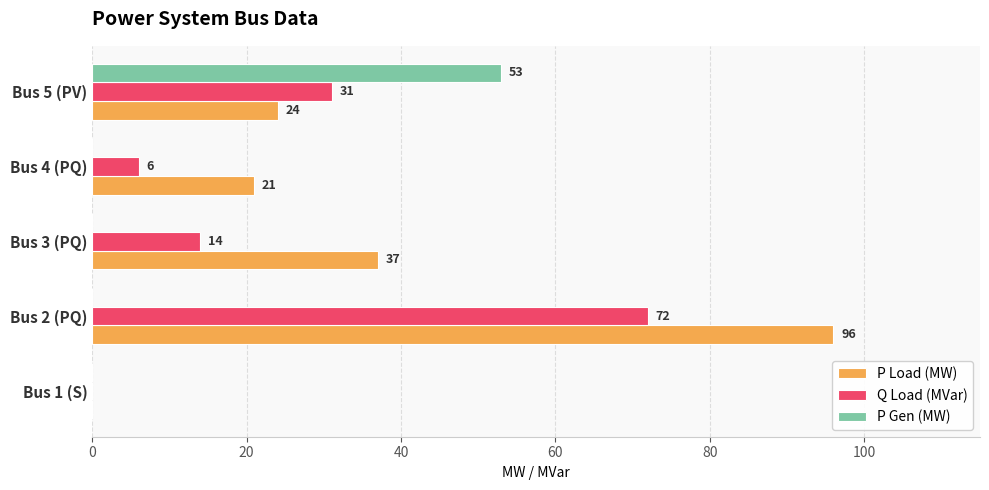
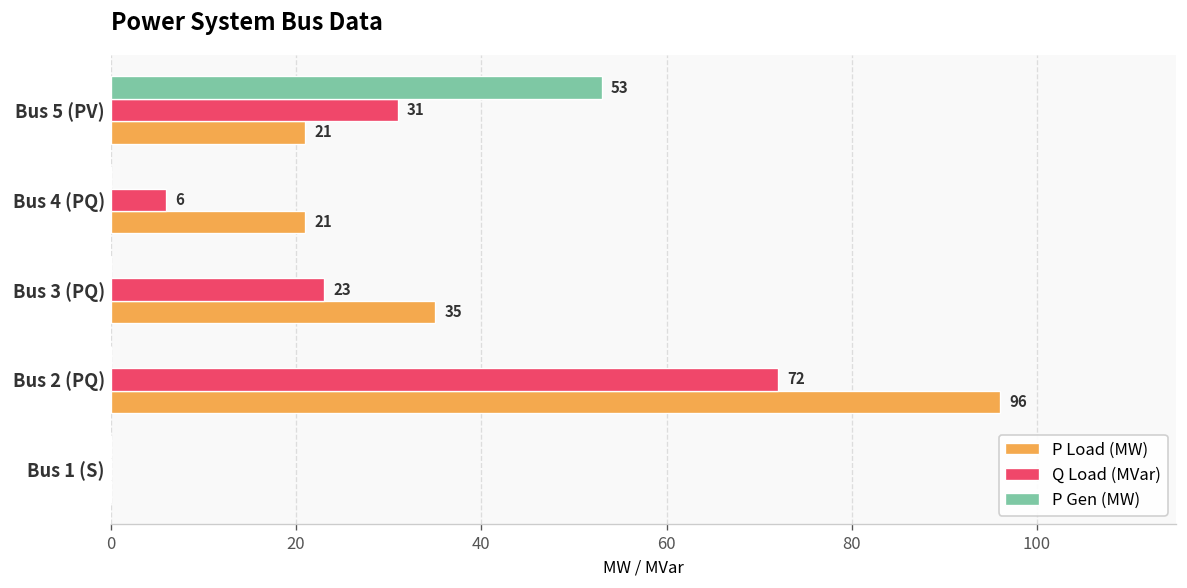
P Load (MW), Bus 5 (PV): 24 -> 21
Q Load (MVar), Bus 3 (PQ): 14 -> 23
P Load (MW), Bus 3 (PQ): 37 -> 35
